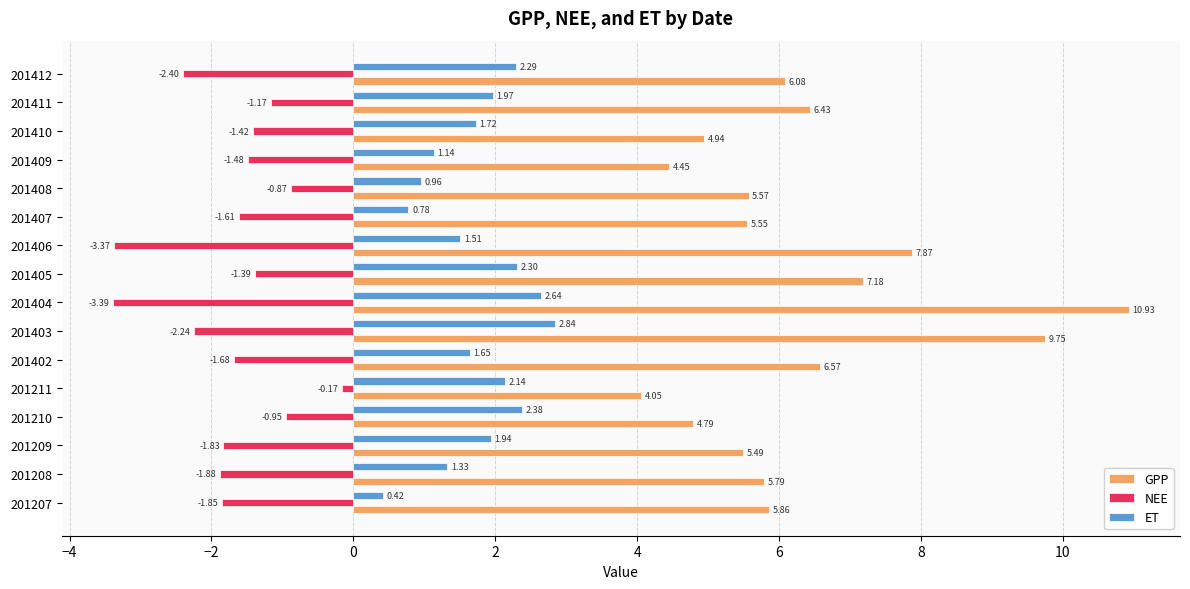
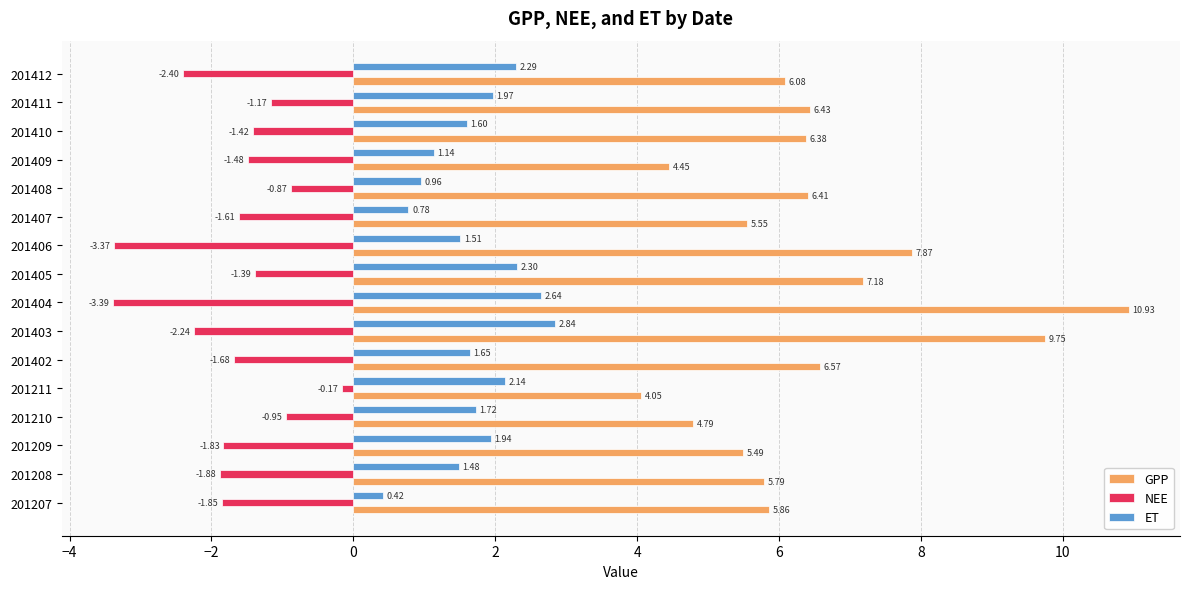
ET, 201410: 1.72 -> 1.60
GPP, 201410: 4.94 -> 6.38
GPP, 201408: 5.57 -> 6.41
ET, 201210: 2.38 -> 1.72
ET, 201208: 1.33 -> 1.48
